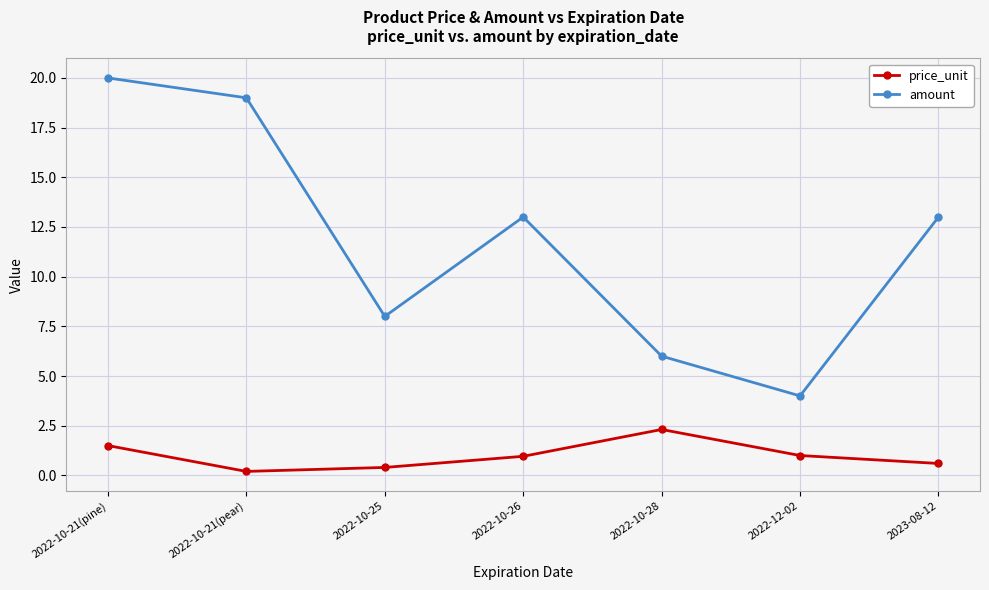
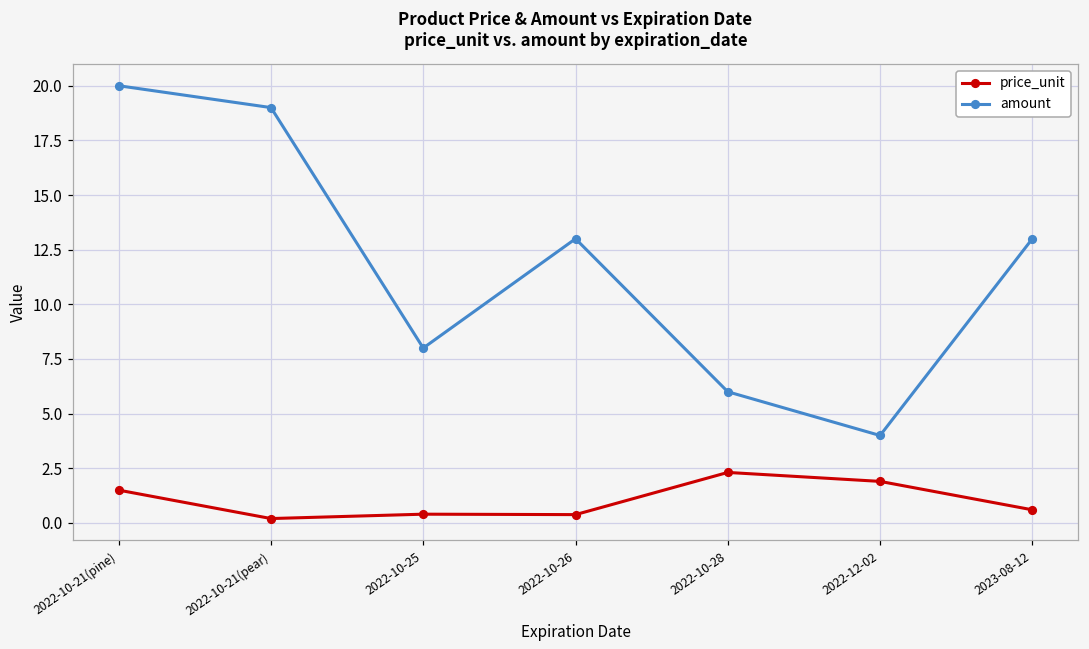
price_unit, 2022-10-26: 1.0 -> 0.4
price_unit, 2022-12-02: 1.0 -> 1.9
